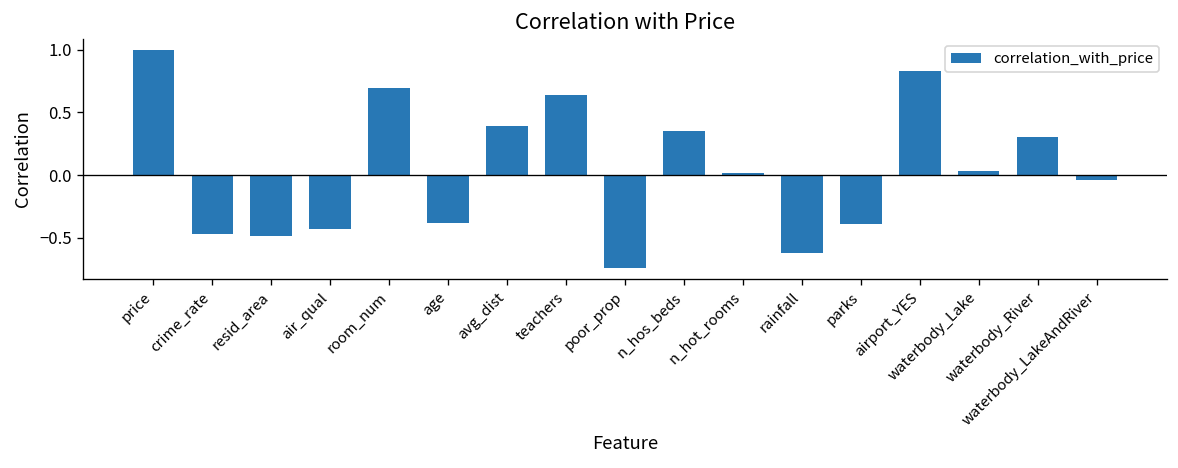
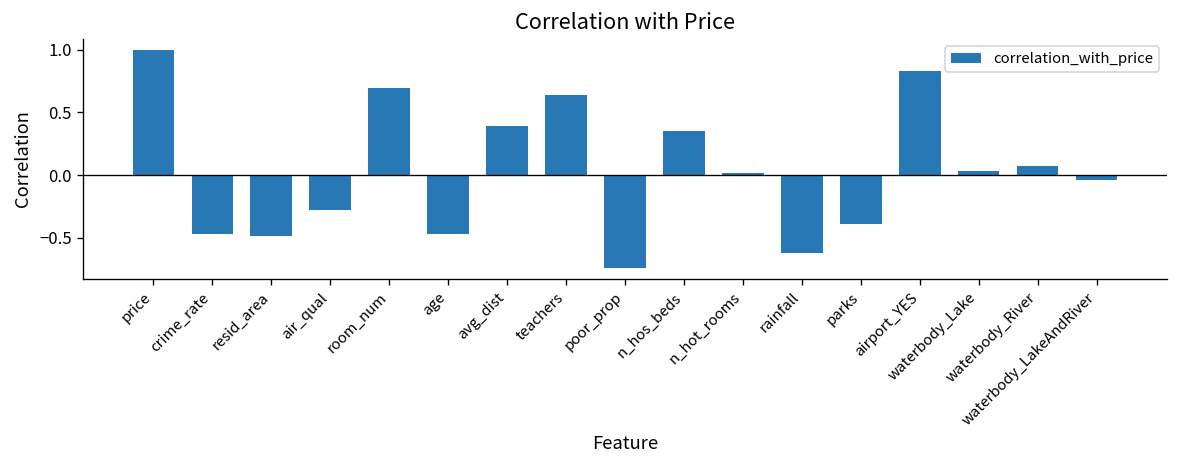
air_qual: -0.43 -> -0.28
age: -0.38 -> -0.47
waterbody_River: 0.31 -> 0.07
